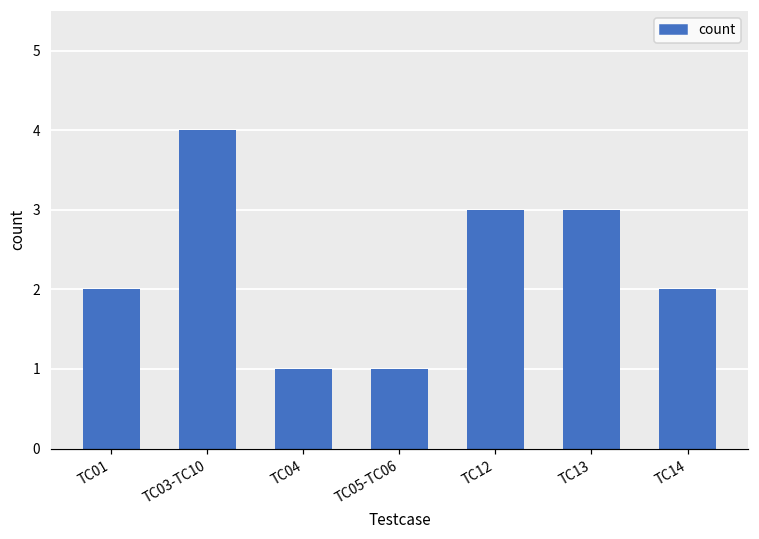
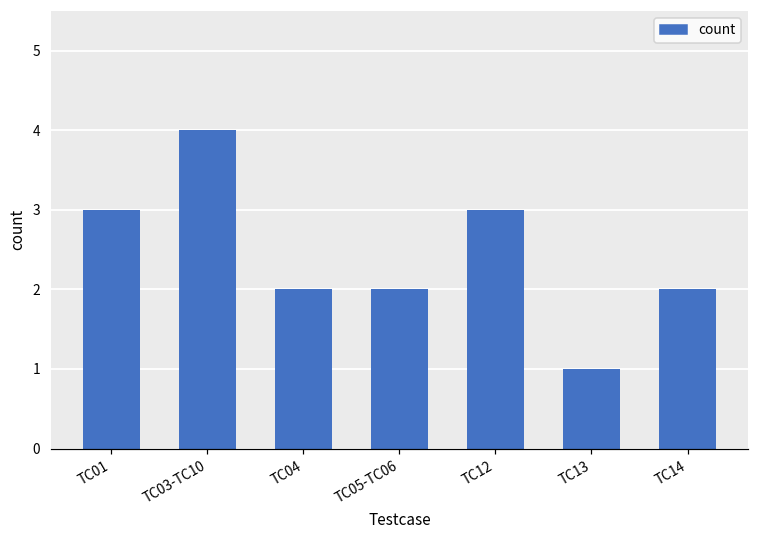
TC01: 2 -> 3
TC04: 1 -> 2
TC05-TC06: 1 -> 2
TC13: 3 -> 1
